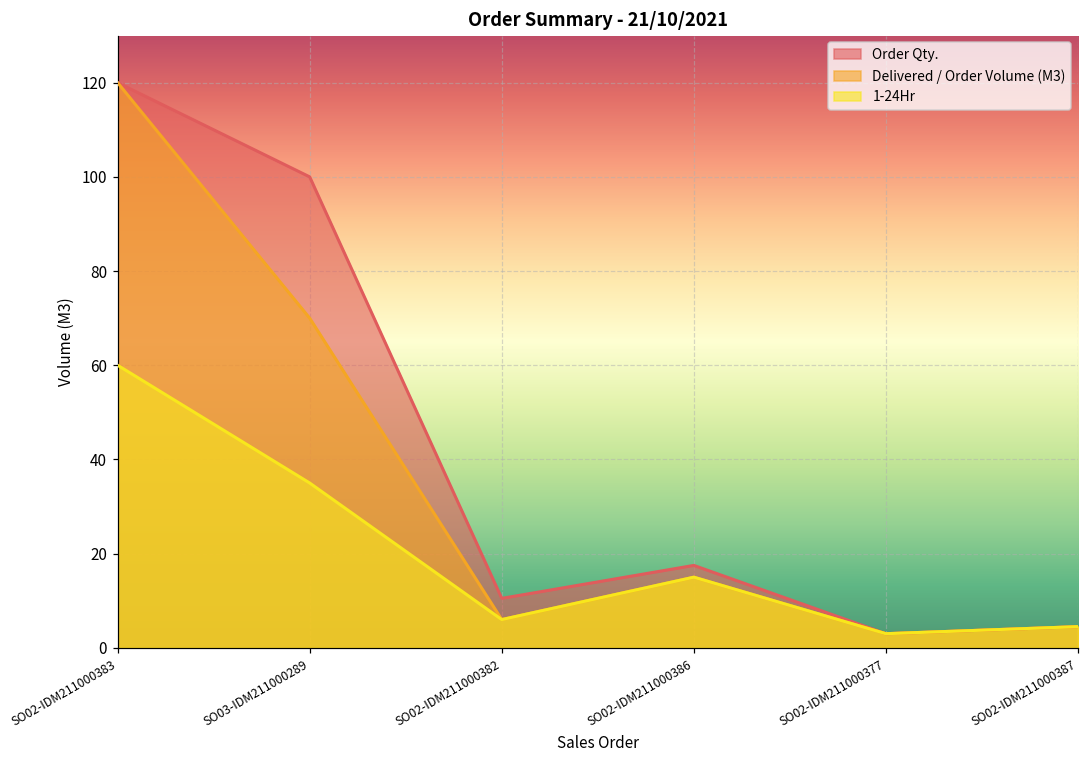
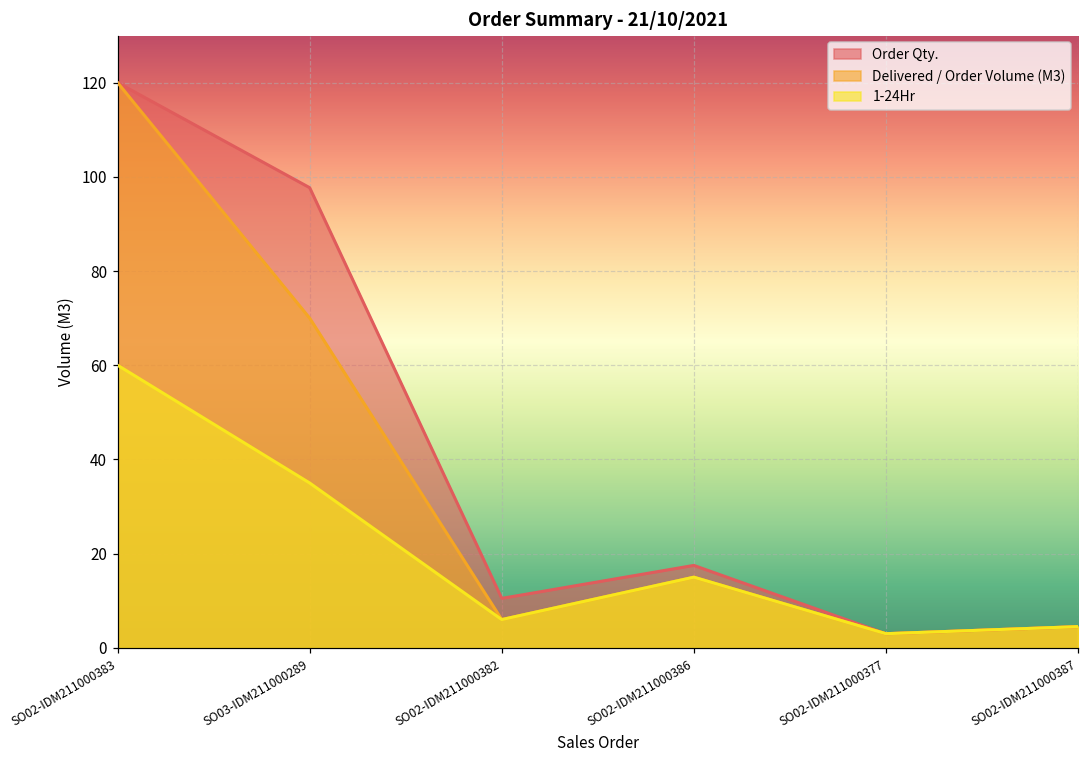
Order Qty., SO03-IDM211000289: 100 -> 98
